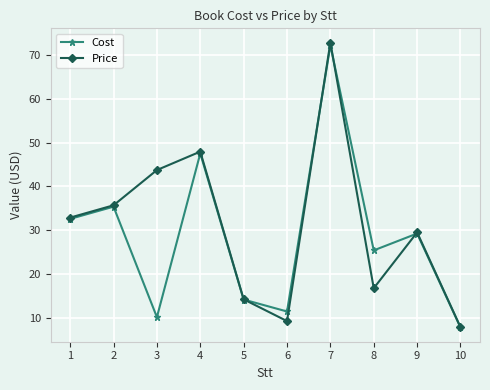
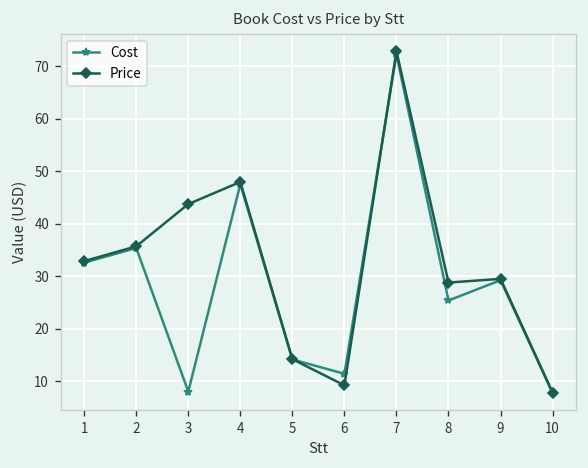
Cost, 3: 10 -> 8
Price, 8: 17 -> 29
